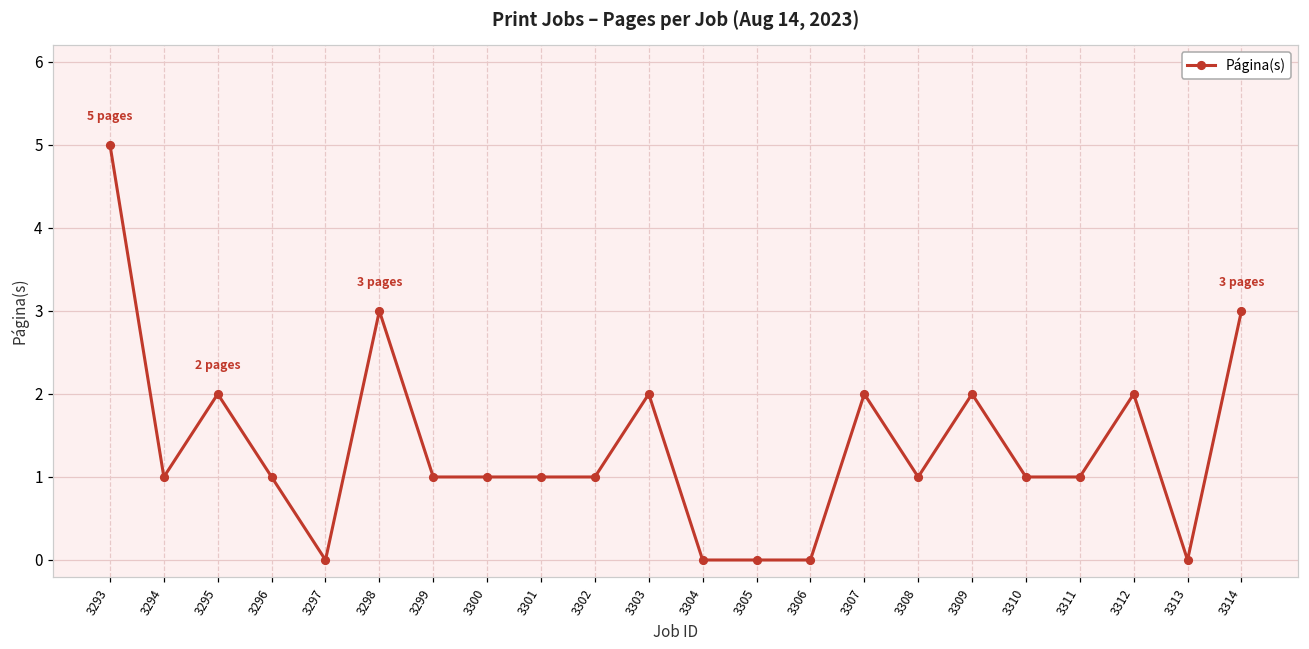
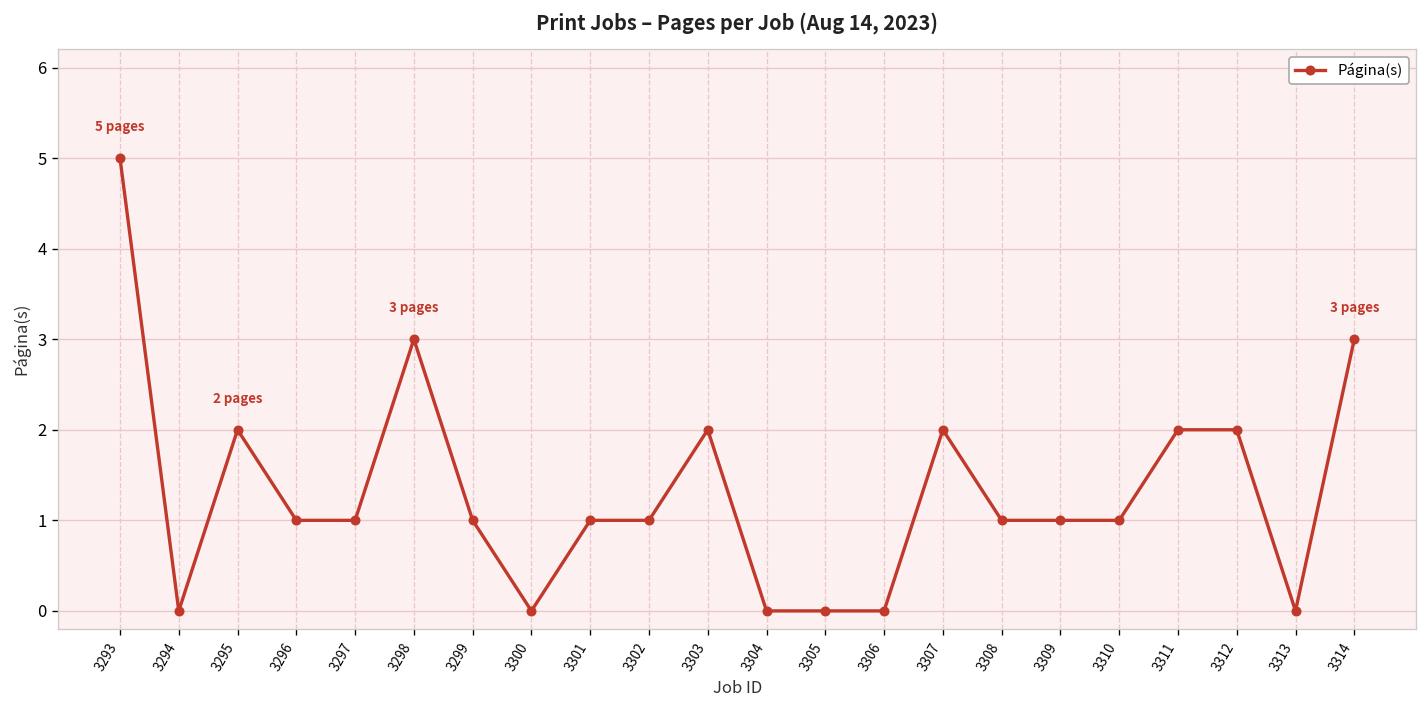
3294: 1 -> 0
3297: 0 -> 1
3300: 1 -> 0
3309: 2 -> 1
3311: 1 -> 2
